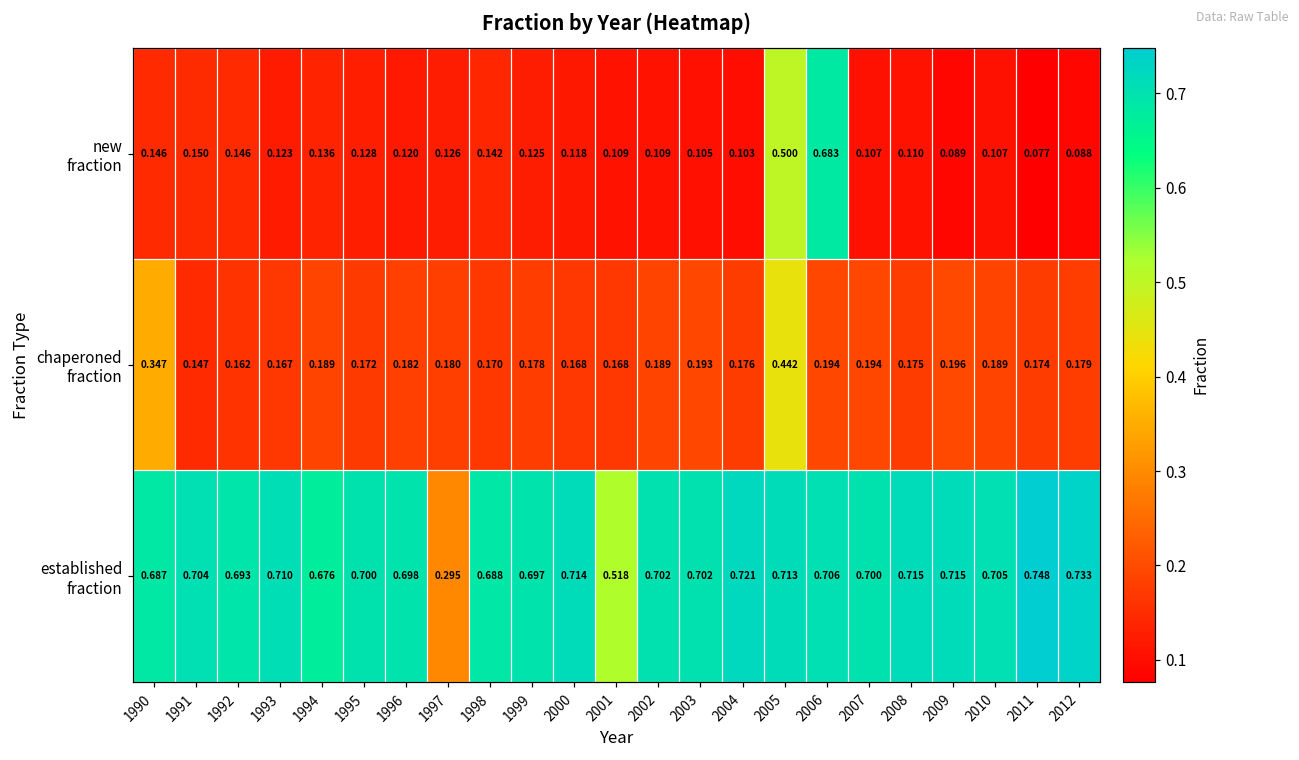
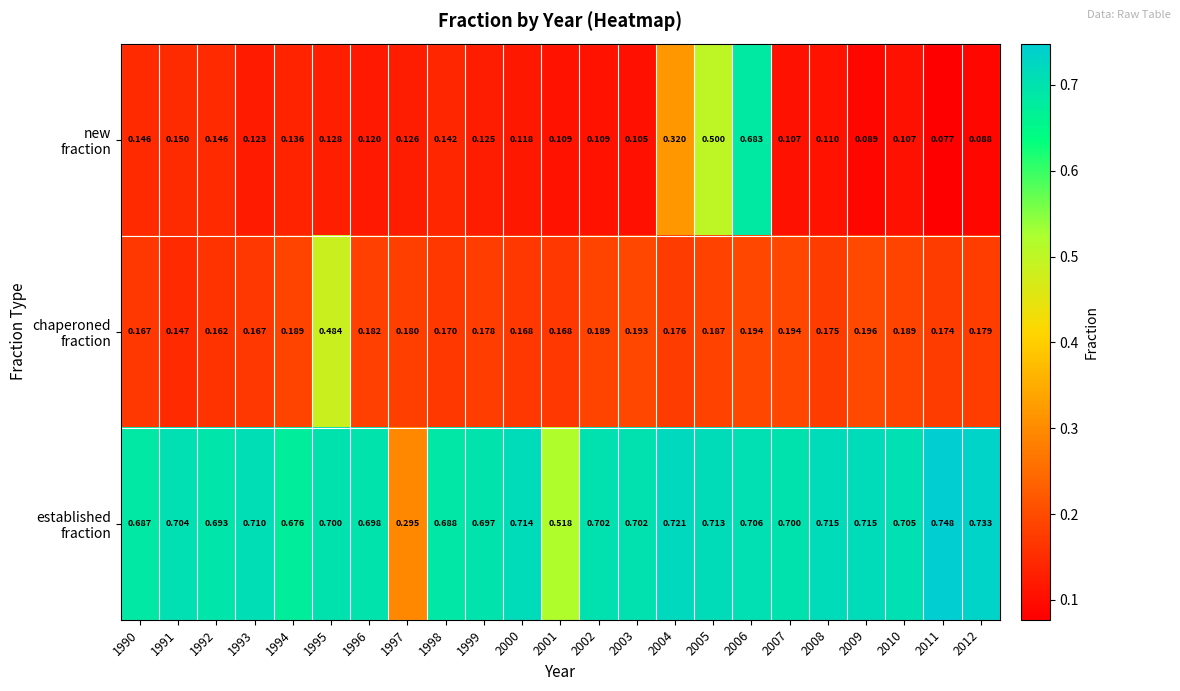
new fraction, 2004: 0.103 -> 0.320
chaperoned fraction, 1990: 0.347 -> 0.167
chaperoned fraction, 1995: 0.172 -> 0.484
chaperoned fraction, 2005: 0.442 -> 0.187
